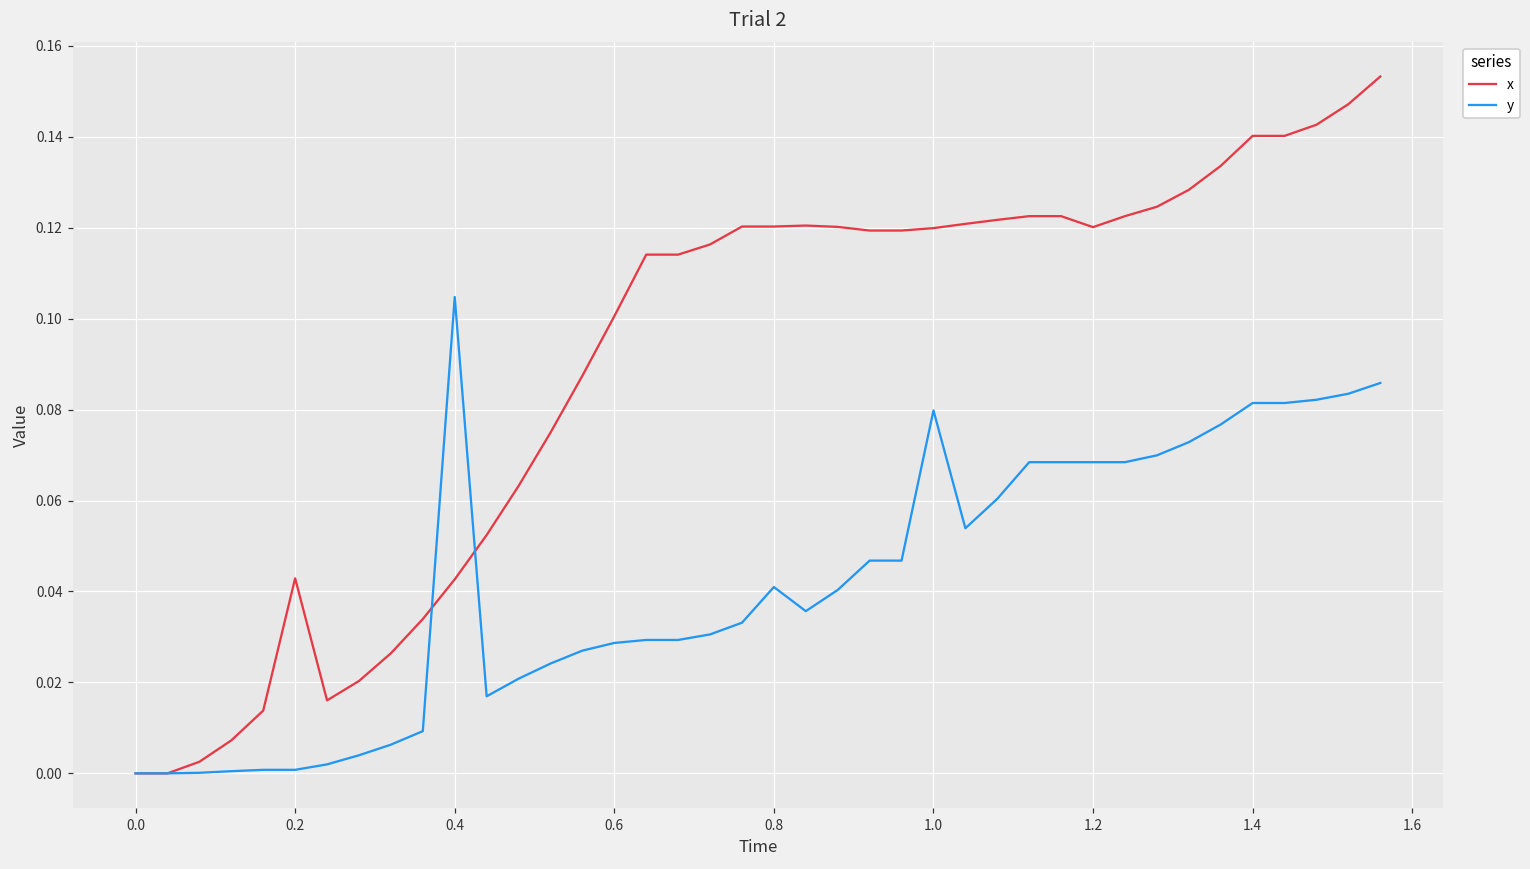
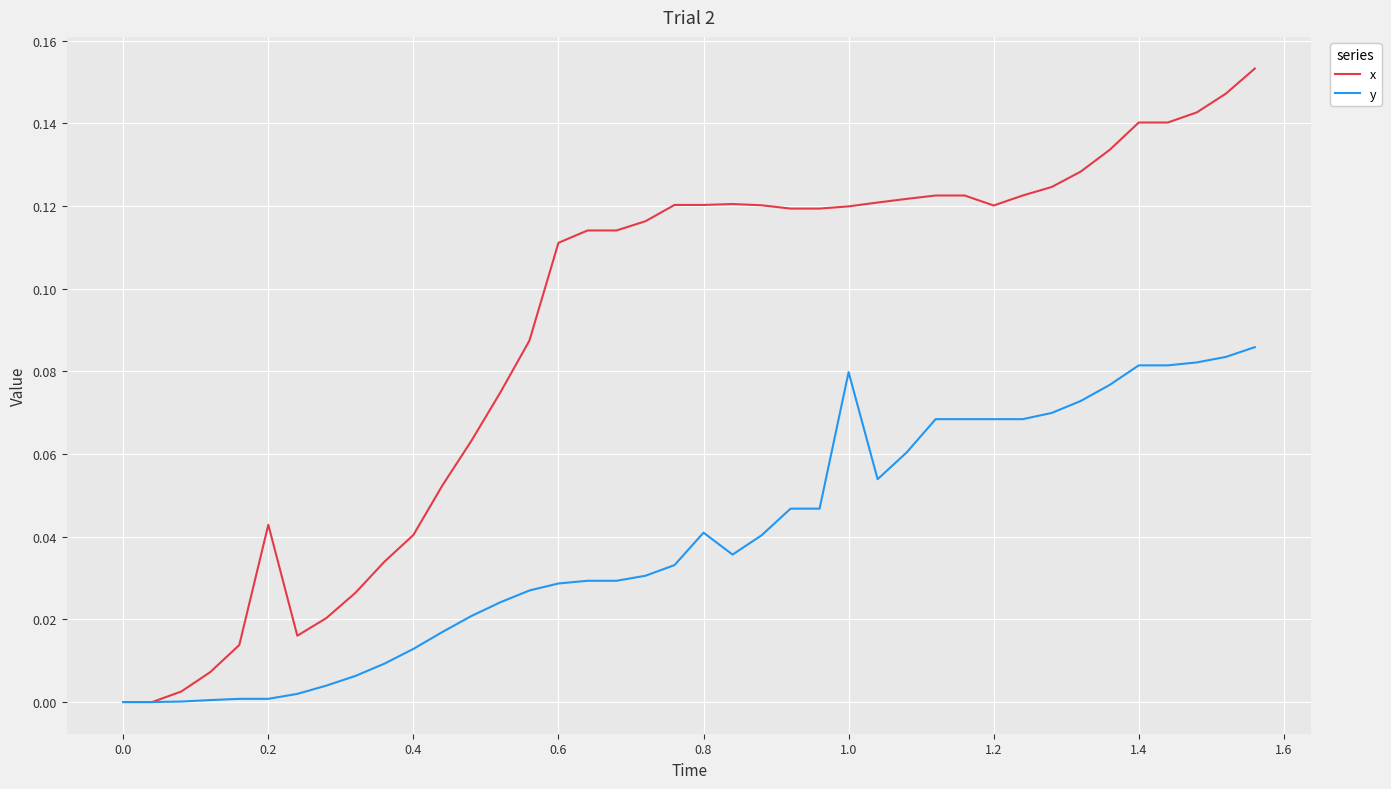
x, 0.4: 0.043 -> 0.040
y, 0.4: 0.105 -> 0.013
x, 0.6: 0.101 -> 0.111
